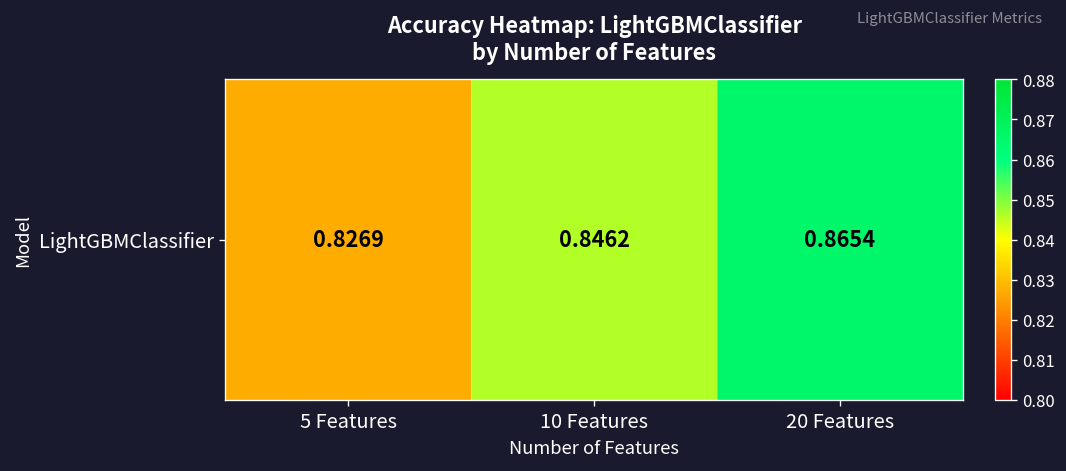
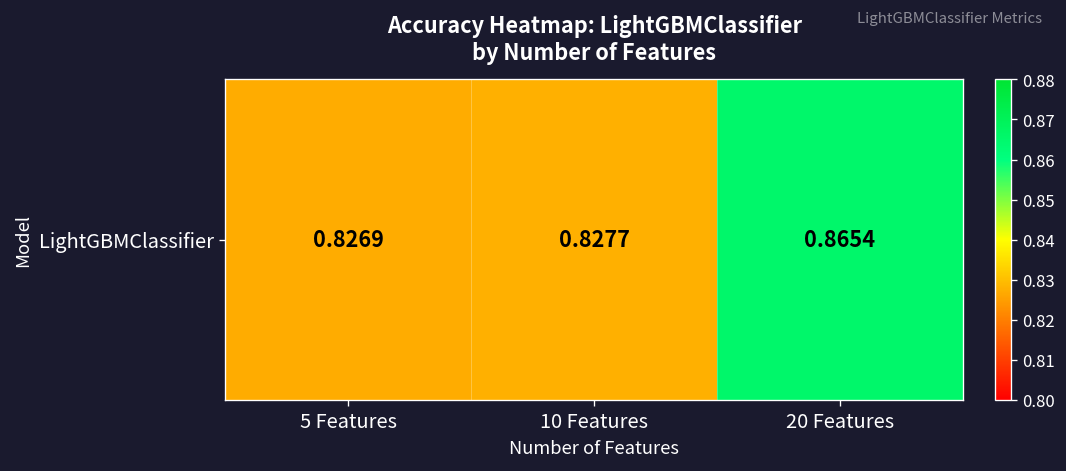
LightGBMClassifier, 10 Features: 0.8462 -> 0.8277
